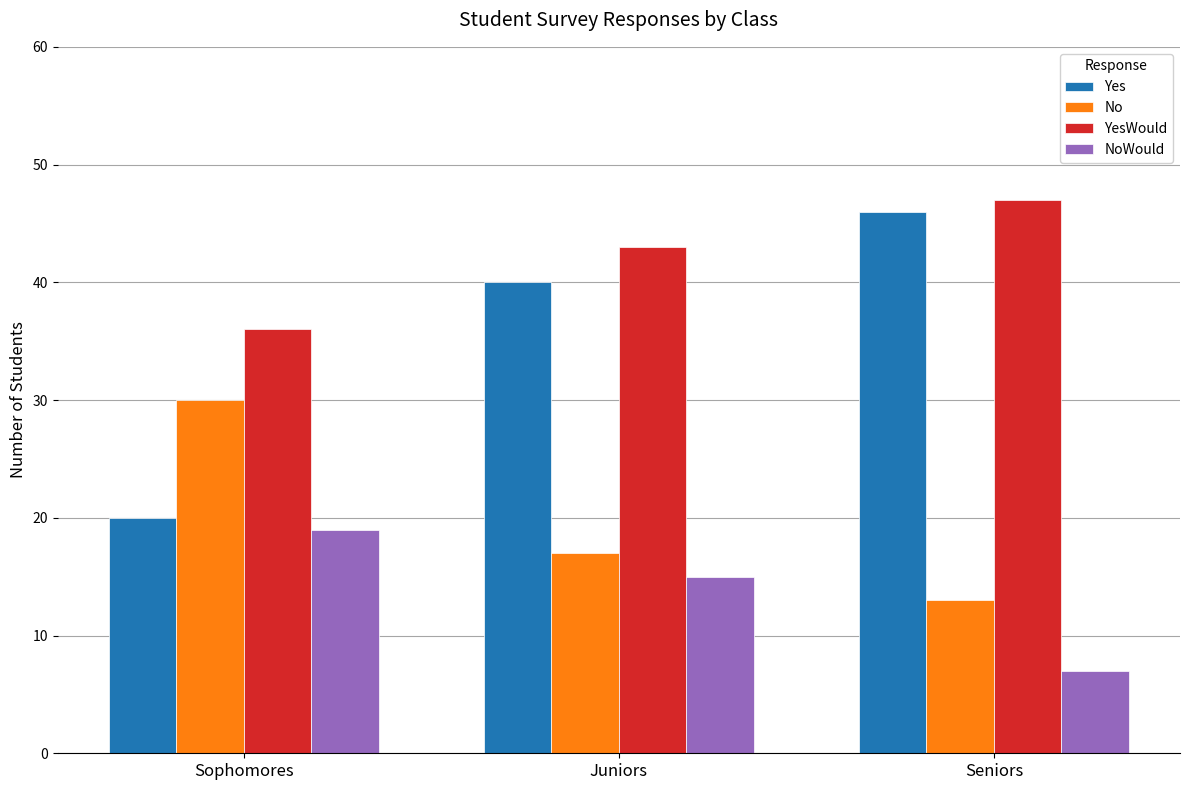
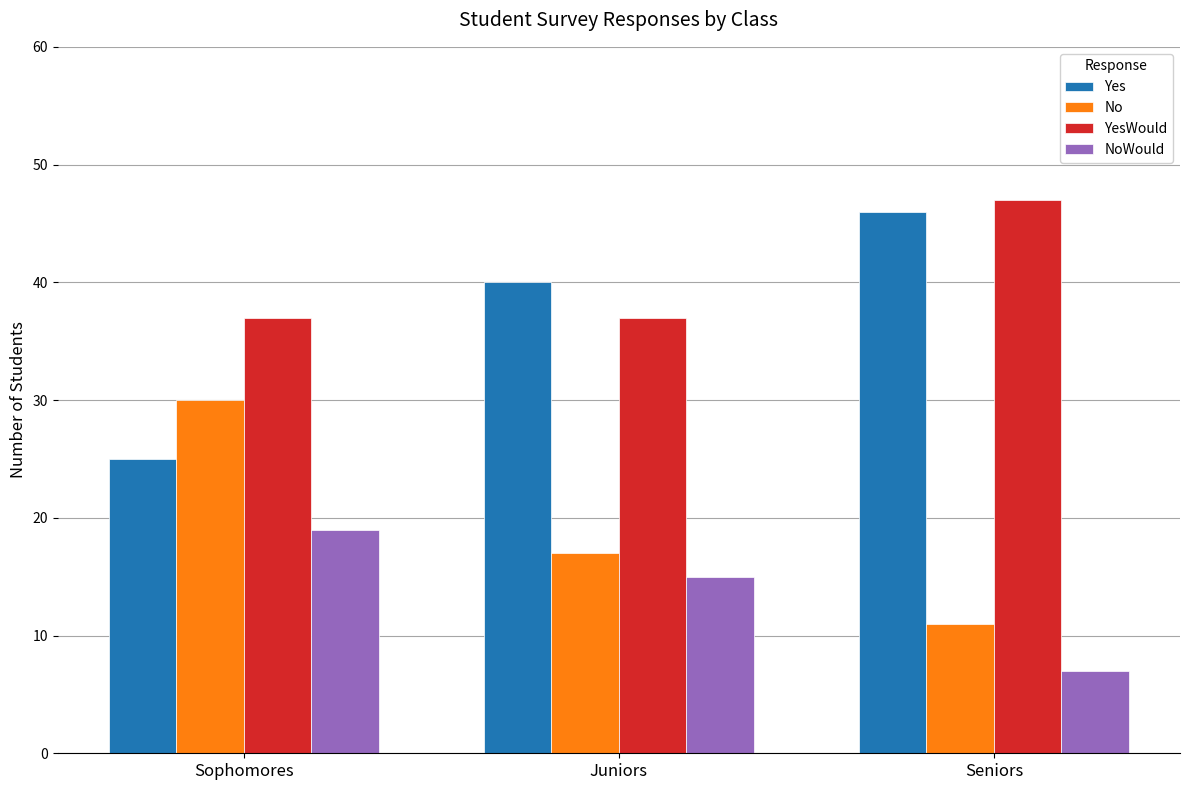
Yes, Sophomores: 20 -> 25
YesWould, Sophomores: 36 -> 37
YesWould, Juniors: 43 -> 37
No, Seniors: 13 -> 11
